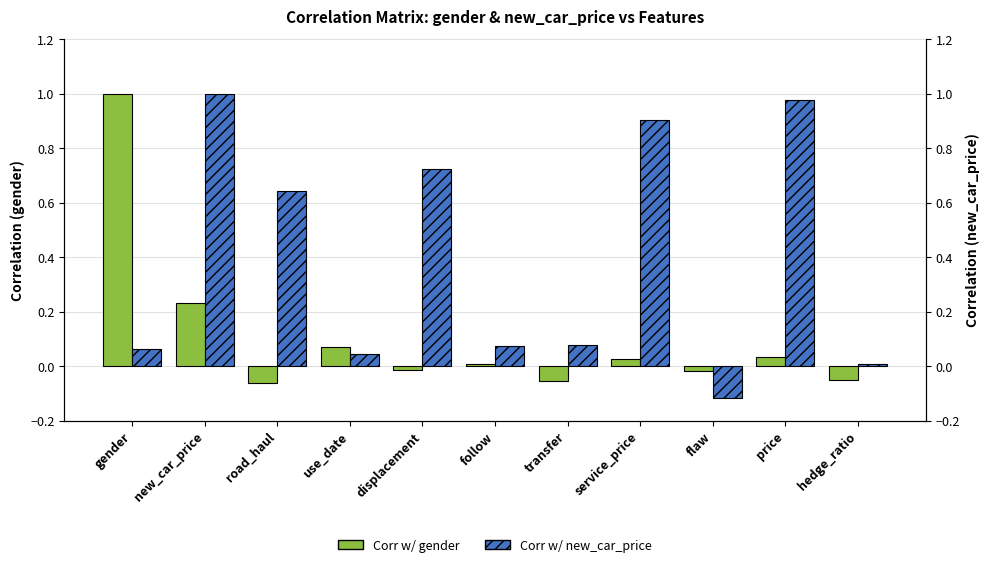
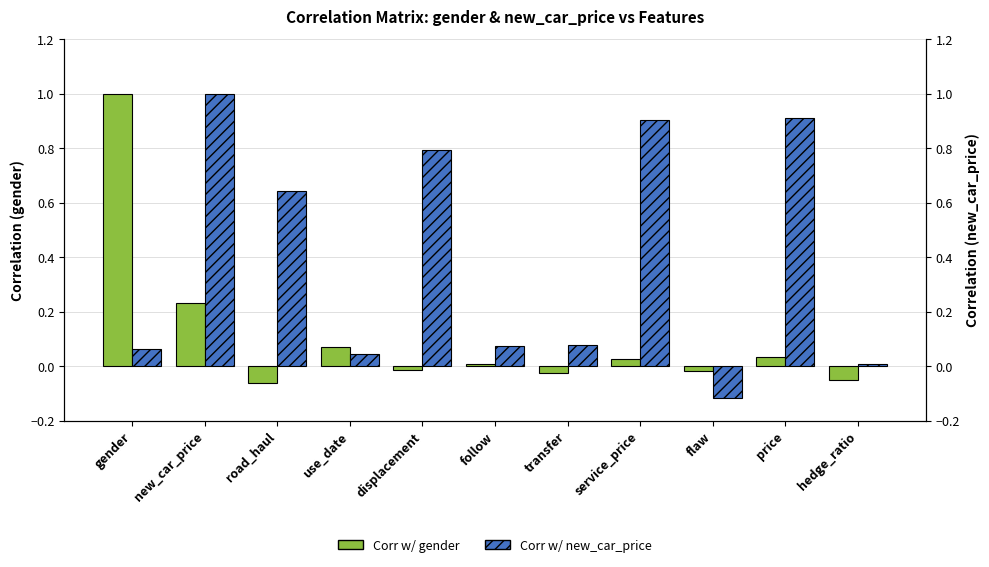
Corr w/ gender, transfer: -0.05 -> -0.02
Corr w/ new_car_price, displacement: 0.73 -> 0.79
Corr w/ new_car_price, price: 0.98 -> 0.91
